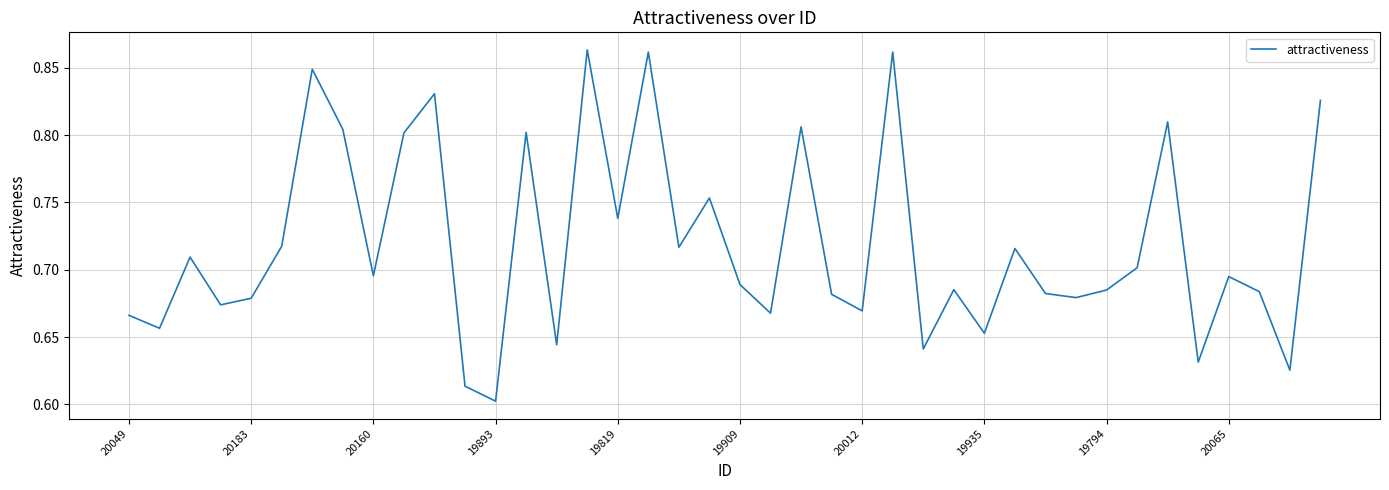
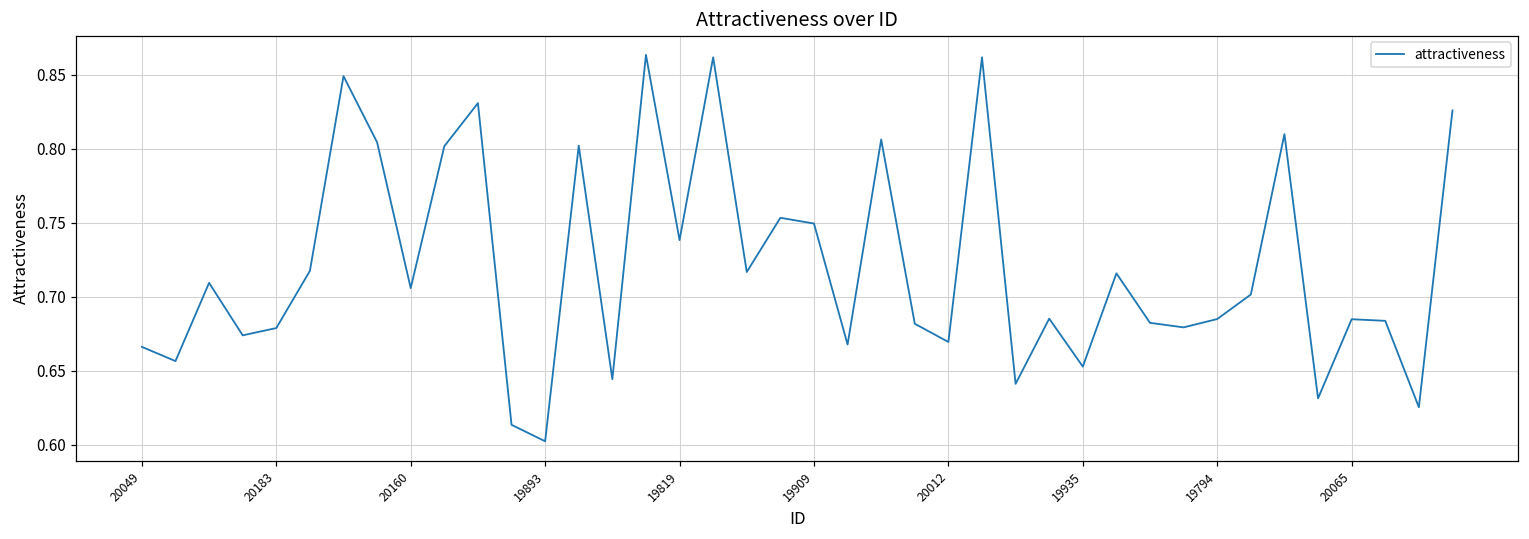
20160: 0.695 -> 0.706
19909: 0.689 -> 0.749
20065: 0.695 -> 0.685
